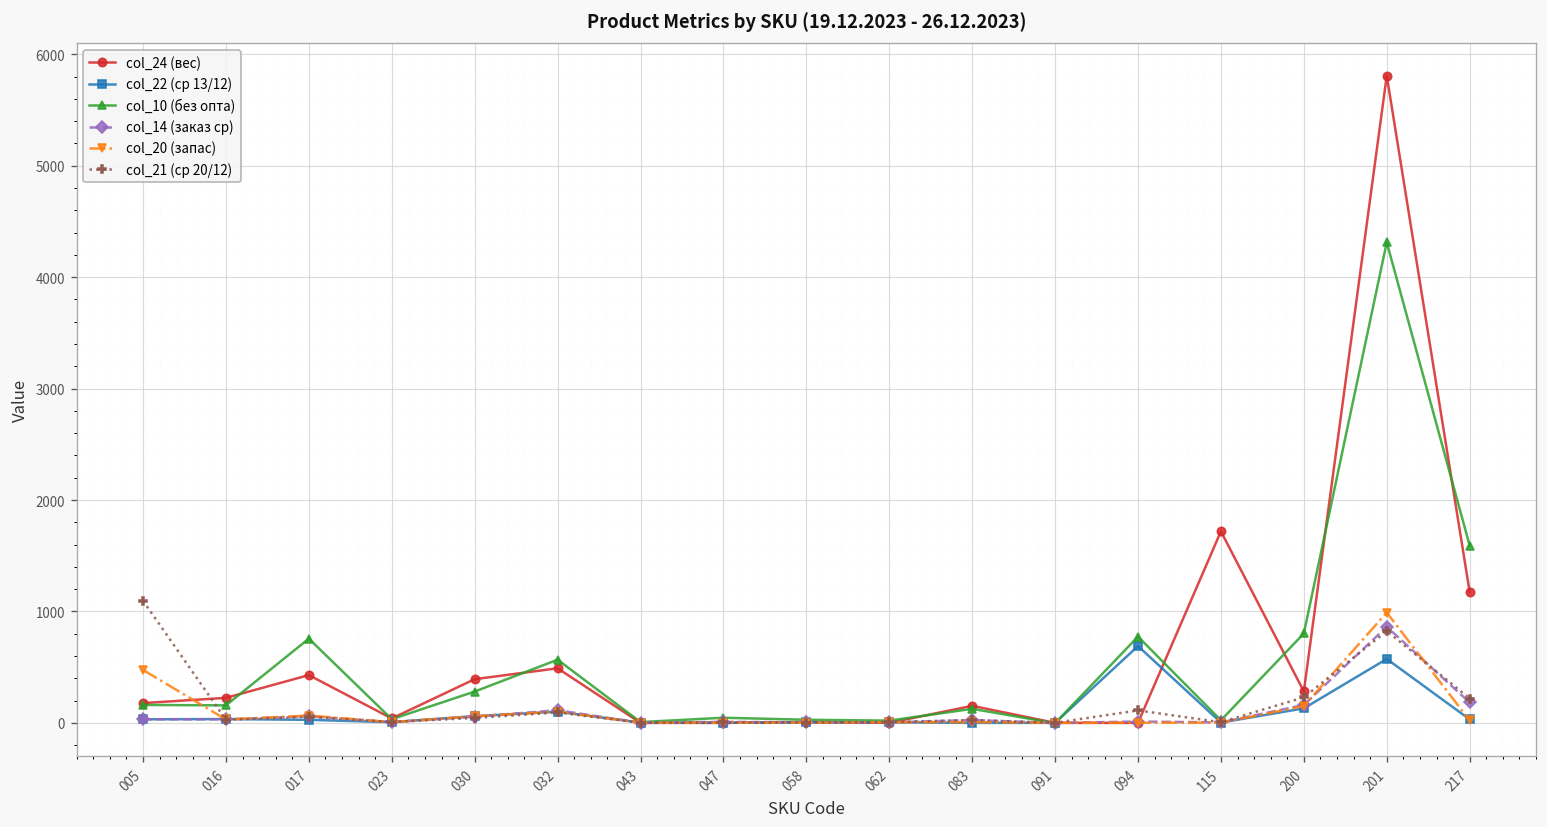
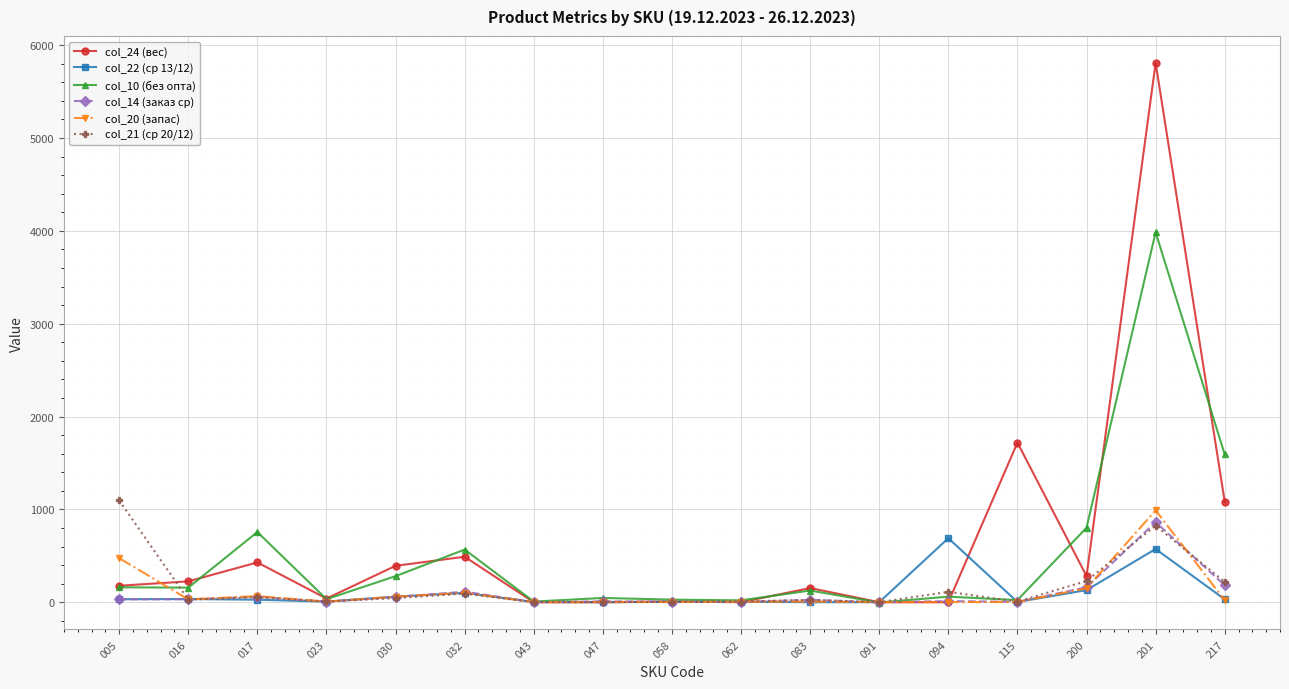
col_10 (без опта), 094: 800 -> 100
col_10 (без опта), 201: 4300 -> 4000
col_24 (вес), 217: 1200 -> 1100
